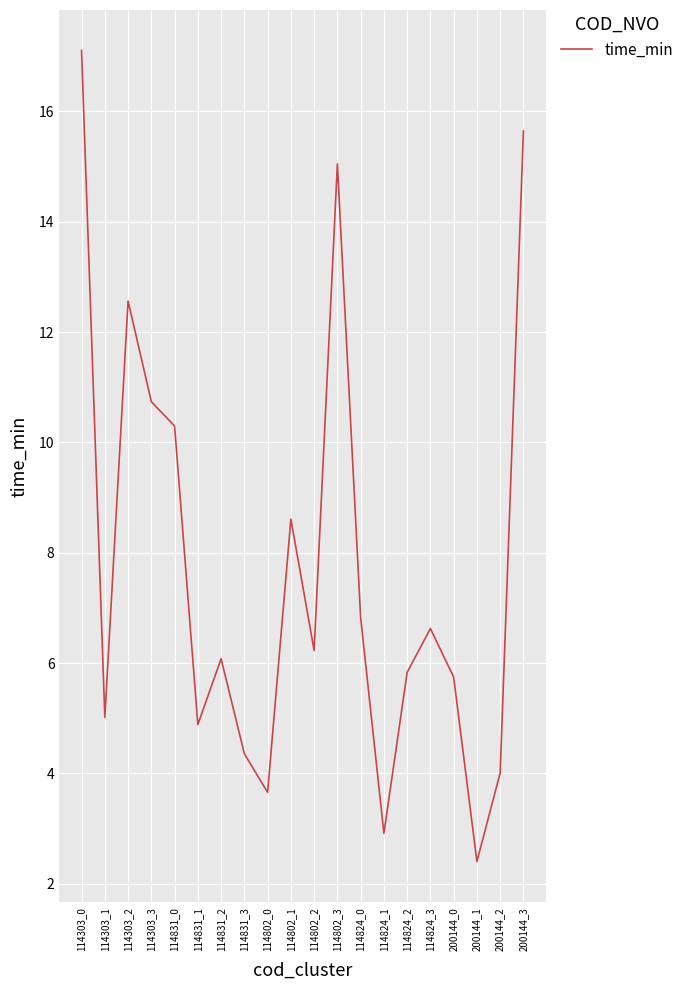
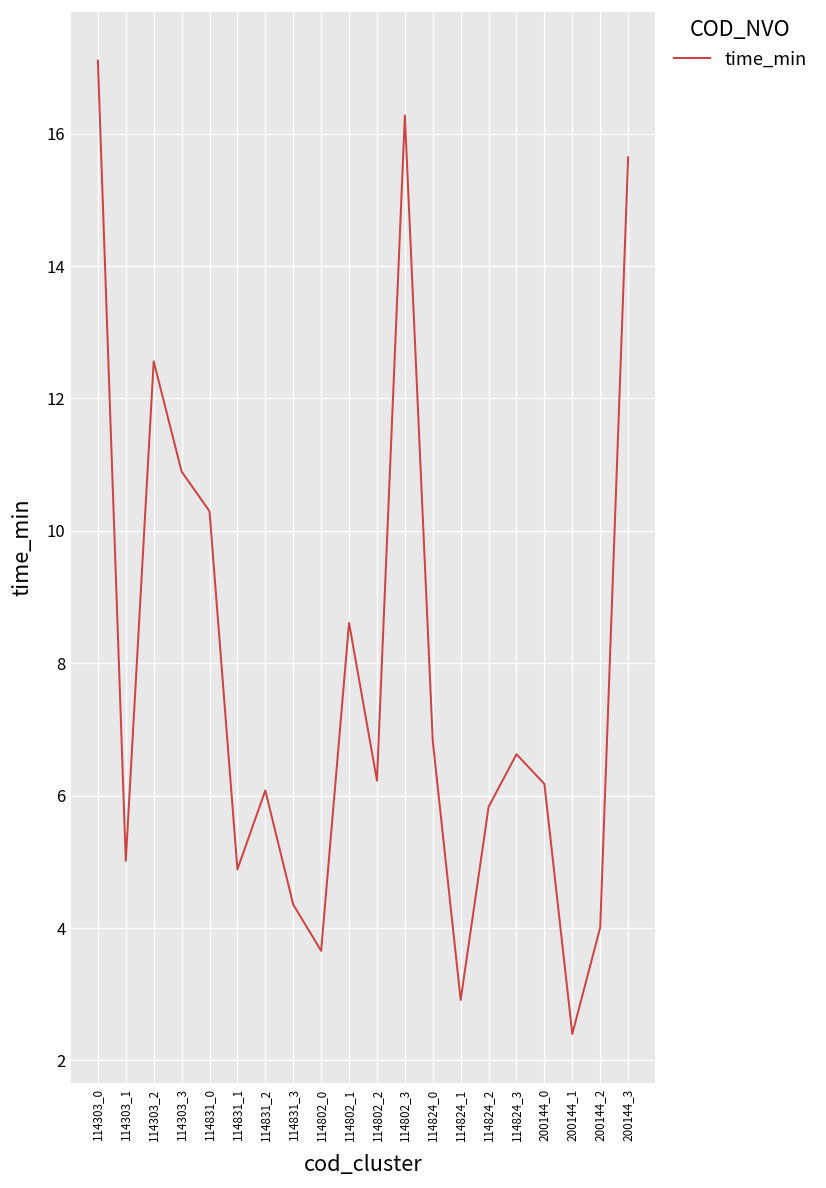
114303_3: 10.7 -> 10.9
114802_3: 15.0 -> 16.3
200144_0: 5.7 -> 6.2
